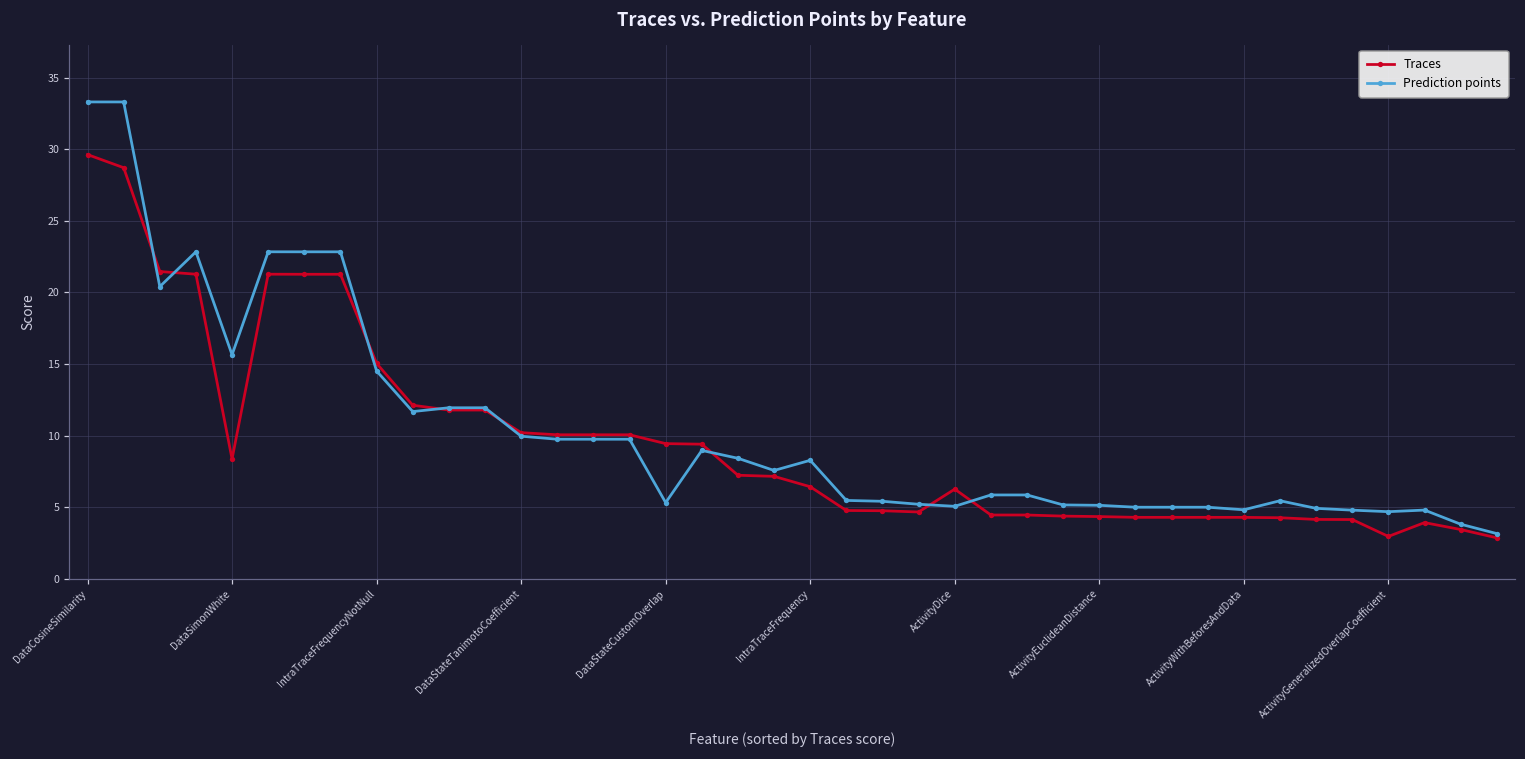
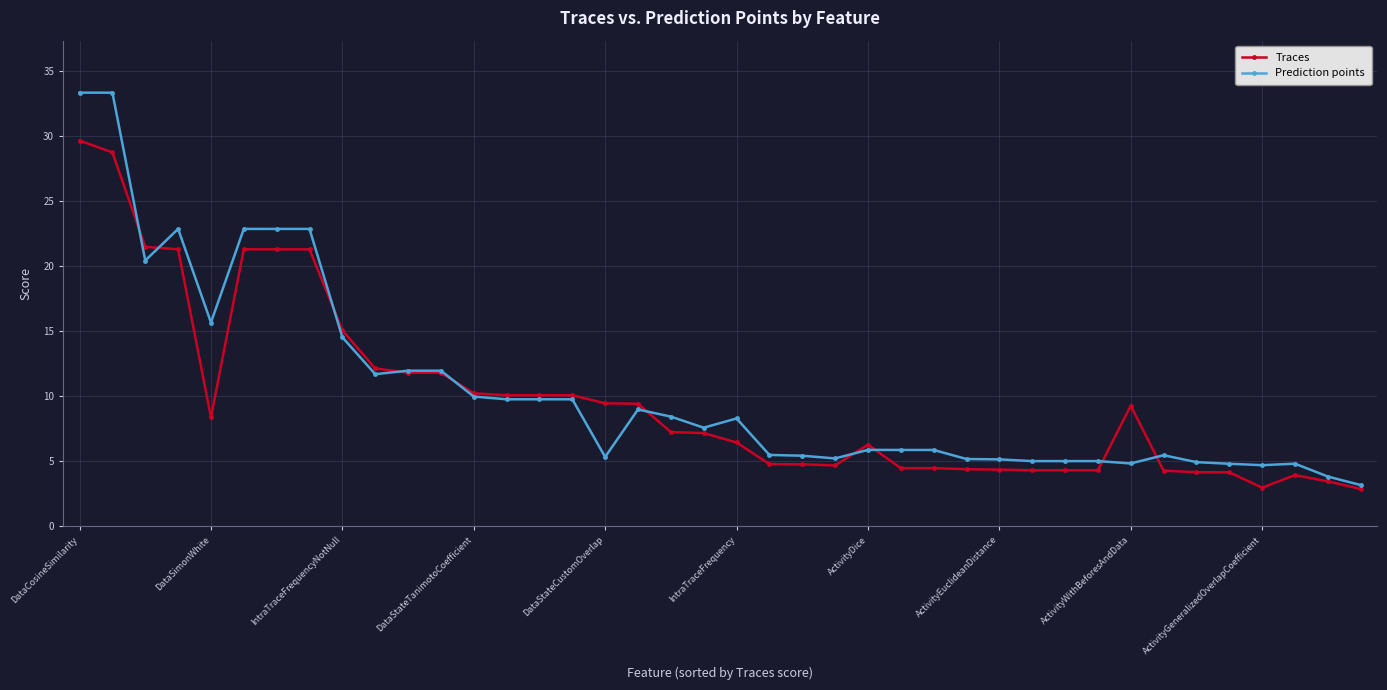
Prediction points, ActivityDice: 5.1 -> 5.9
Traces, ActivityWithBeforesAndData: 4.3 -> 9.3
